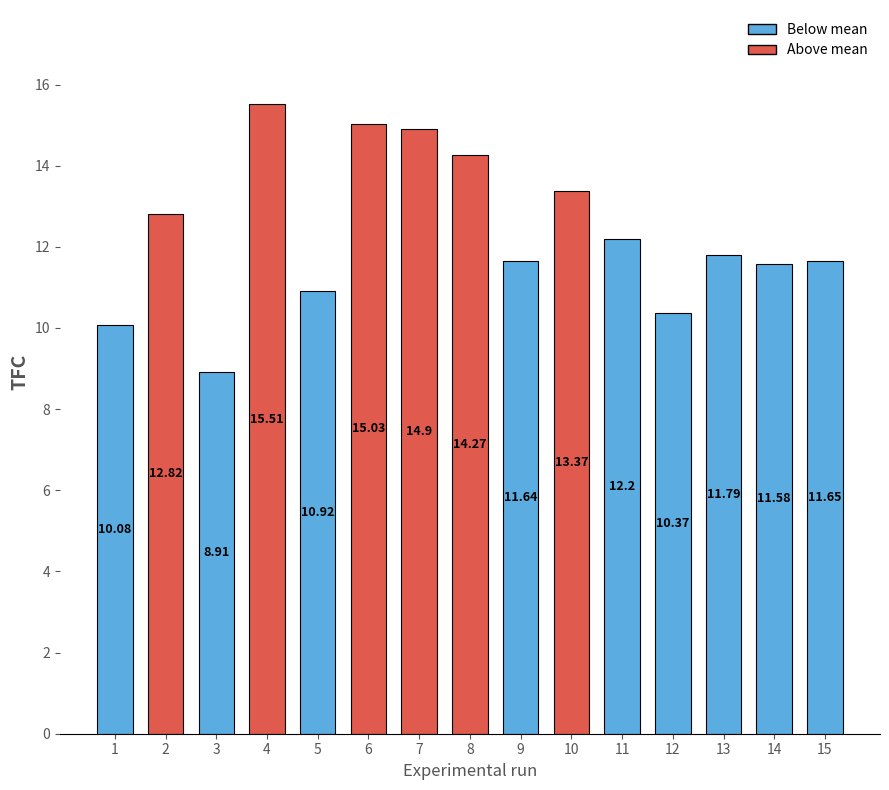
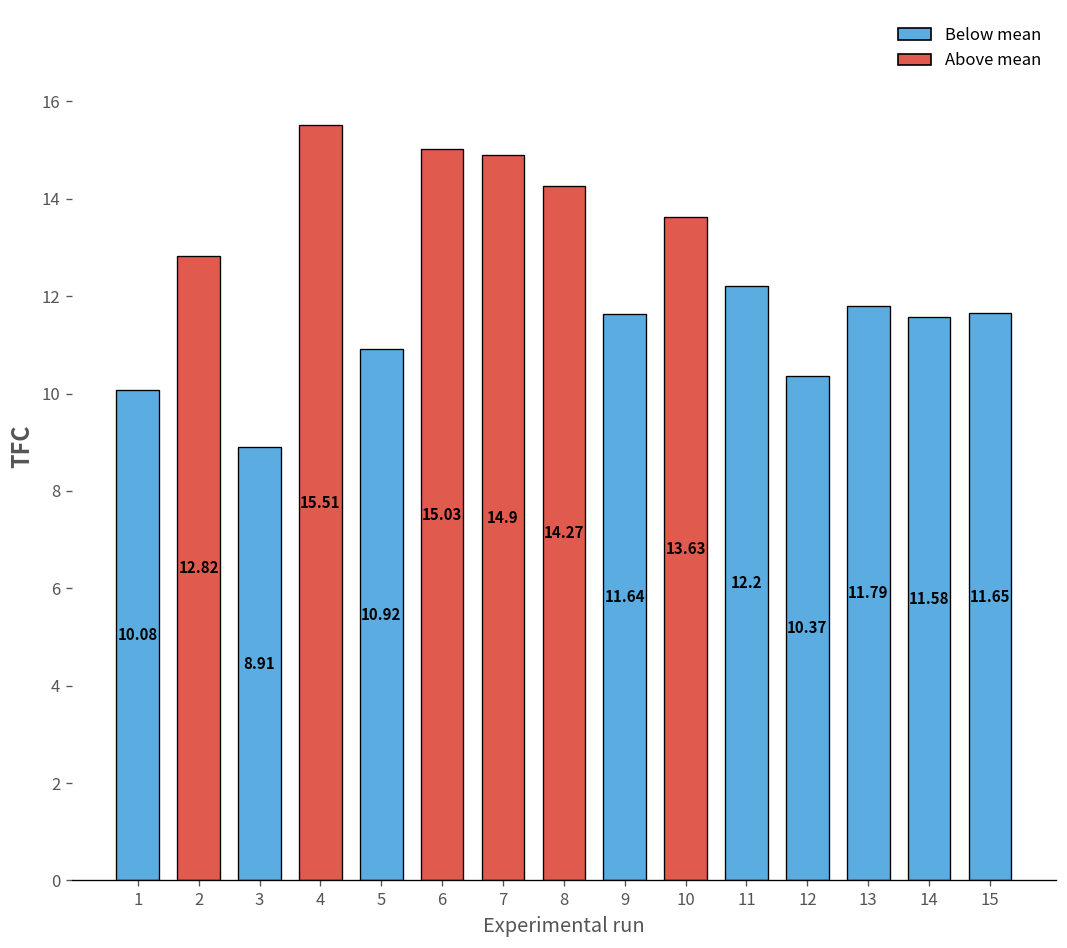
10: 13.37 -> 13.63
